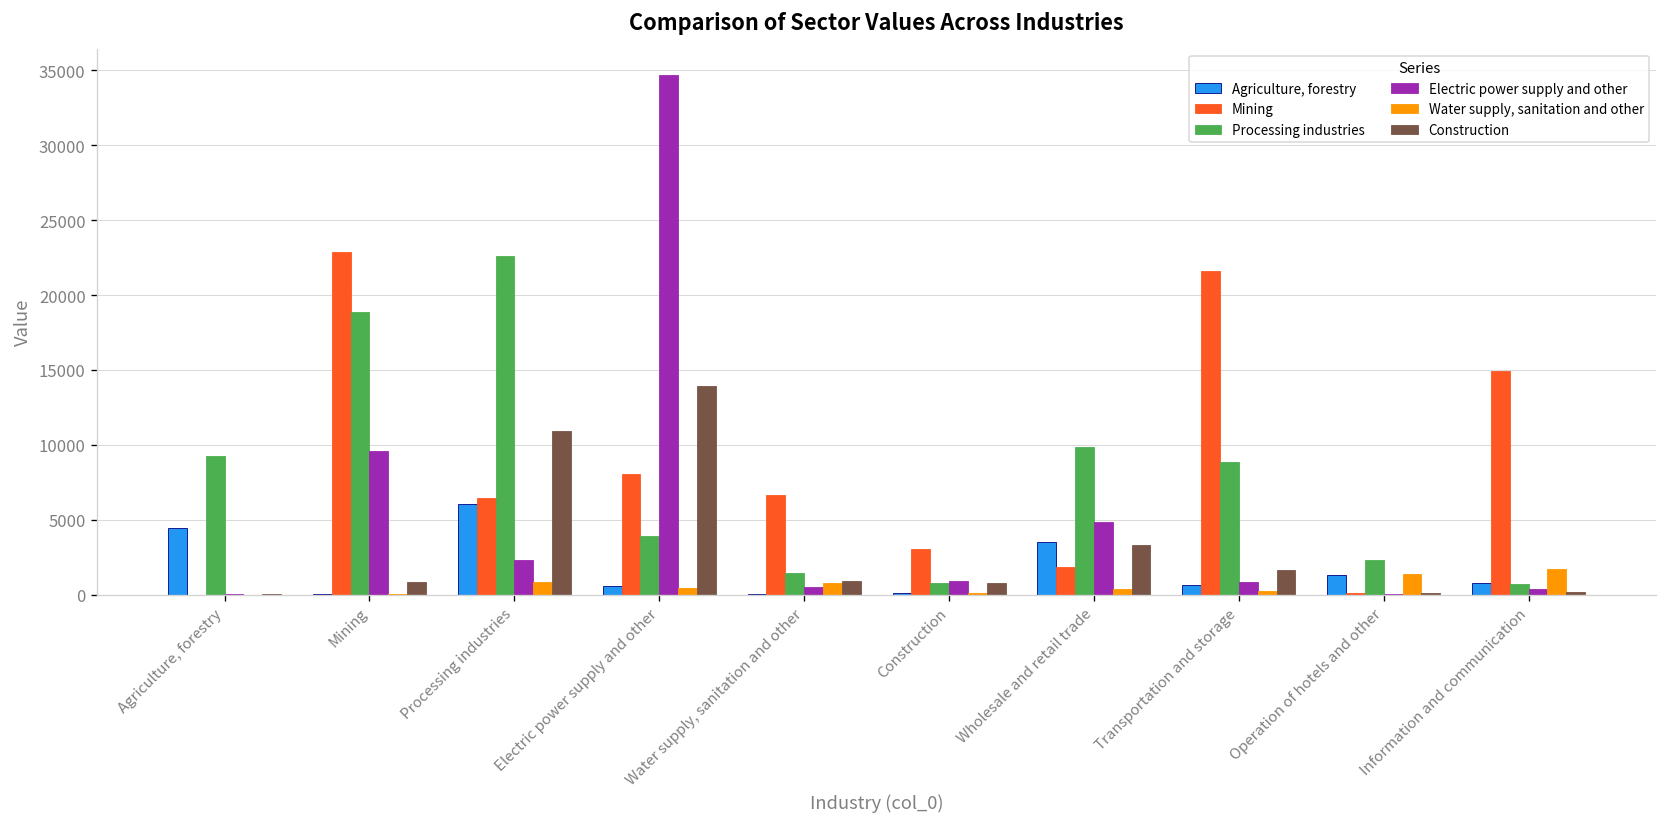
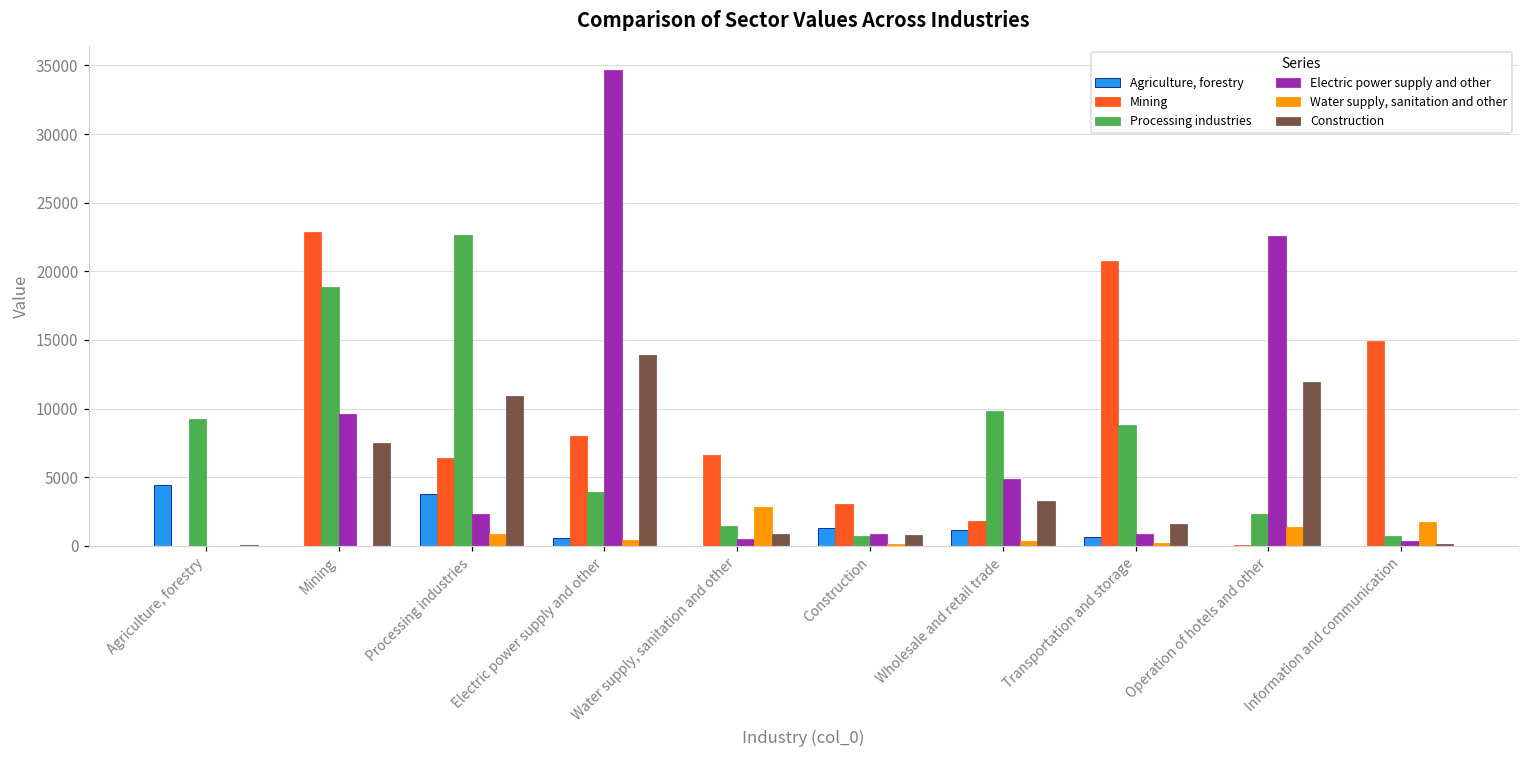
Construction, Mining: 800 -> 7500
Agriculture, forestry, Processing industries: 6000 -> 3700
Water supply, sanitation and other, Water supply, sanitation and other: 800 -> 2800
Agriculture, forestry, Construction: 100 -> 1300
Agriculture, forestry, Wholesale and retail trade: 3500 -> 1200
Mining, Transportation and storage: 21600 -> 20800
Agriculture, forestry, Operation of hotels and other: 1300 -> 0
Electric power supply and other, Operation of hotels and other: 0 -> 22600
Construction, Operation of hotels and other: 100 -> 12000
Agriculture, forestry, Information and communication: 800 -> 0
